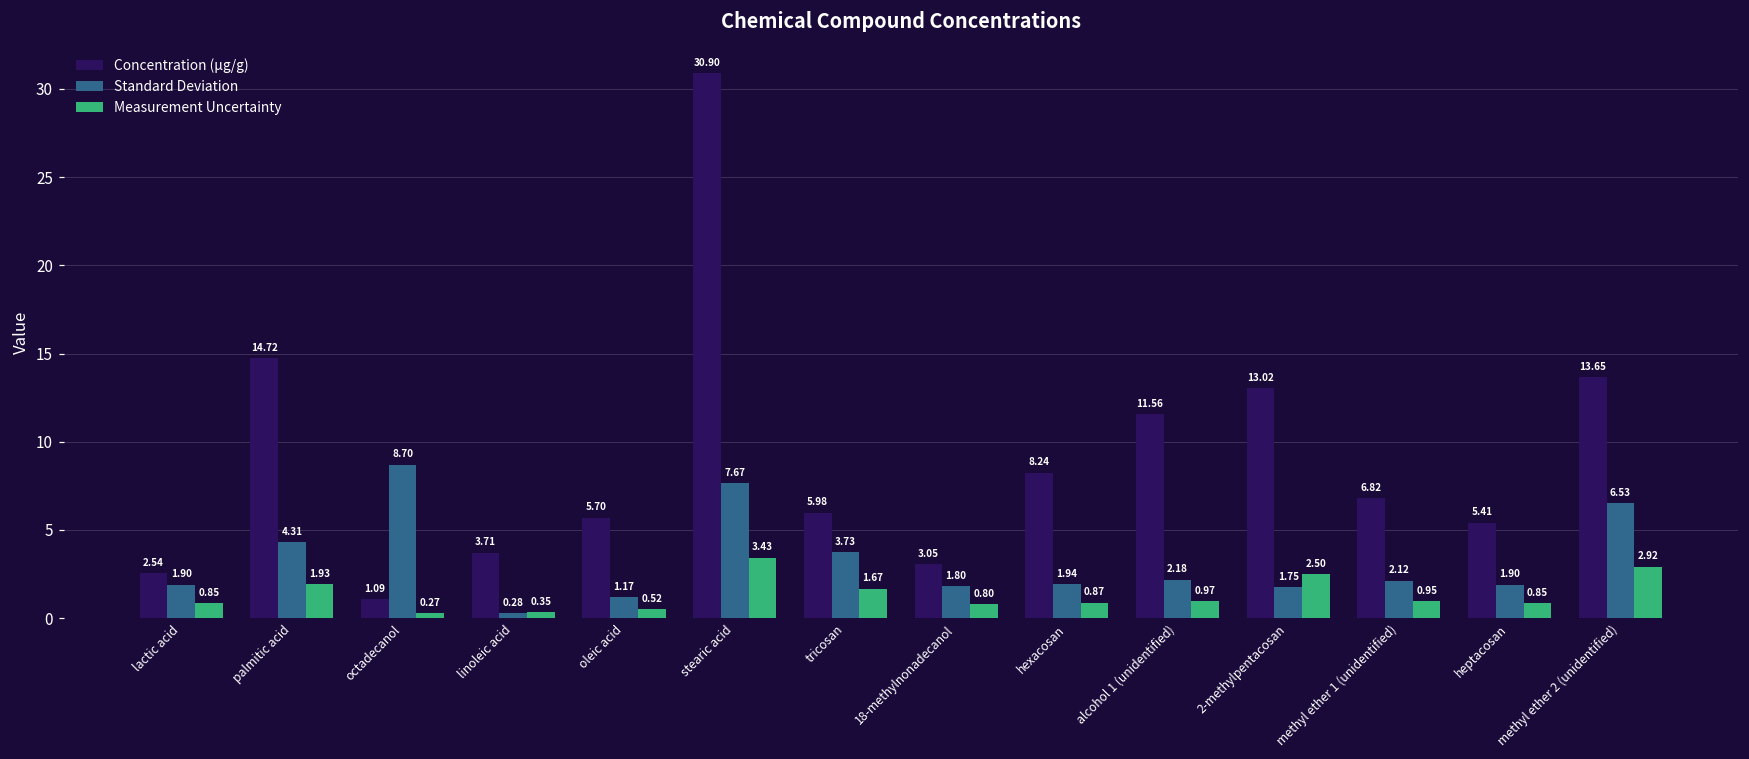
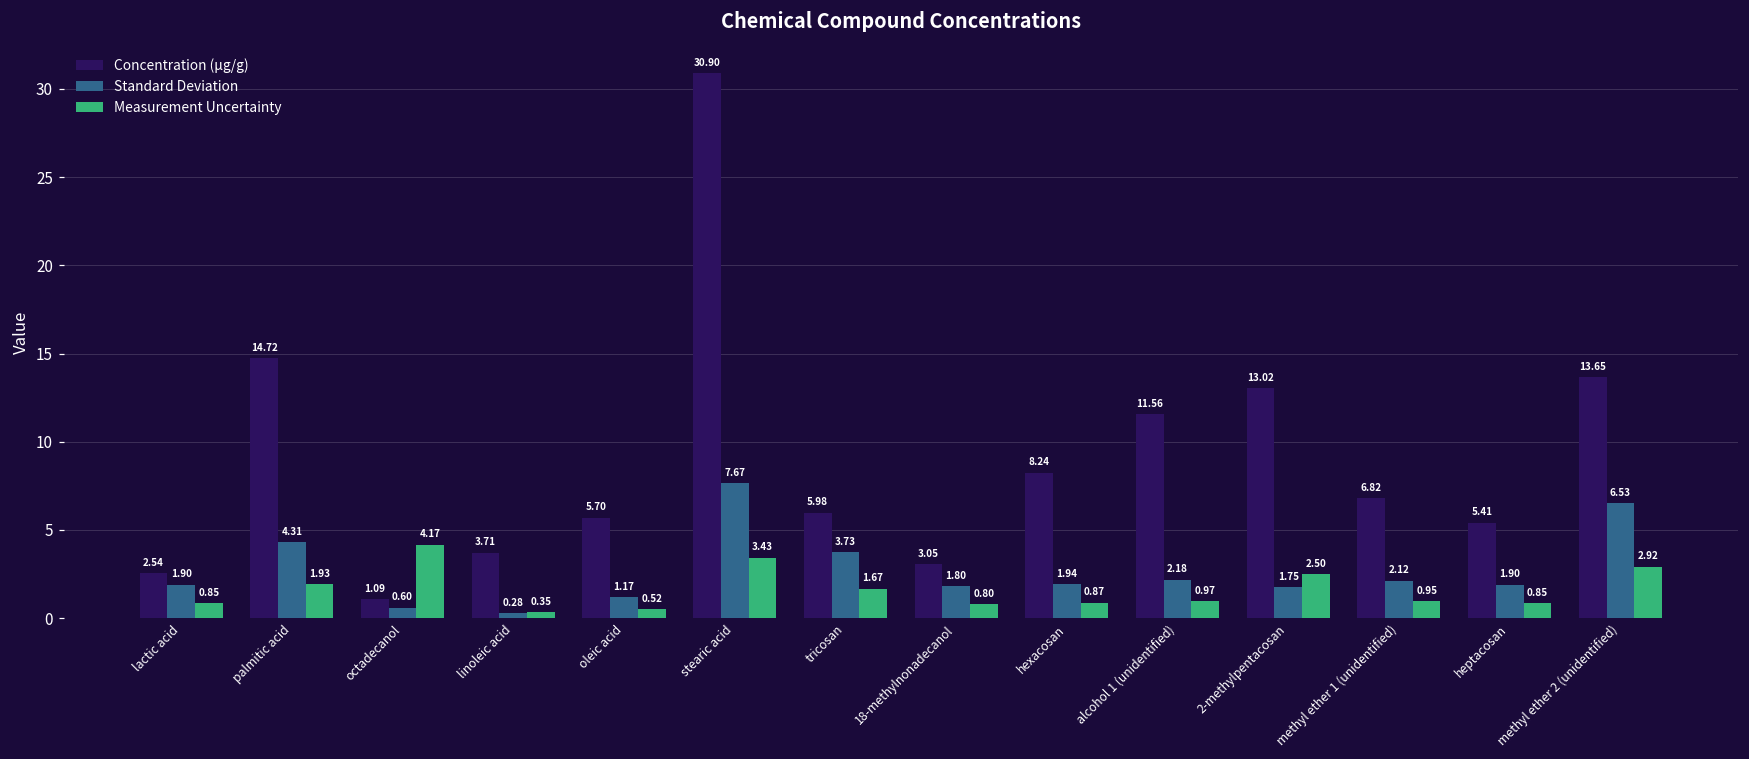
Standard Deviation, octadecanol: 8.70 -> 0.60
Measurement Uncertainty, octadecanol: 0.27 -> 4.17
